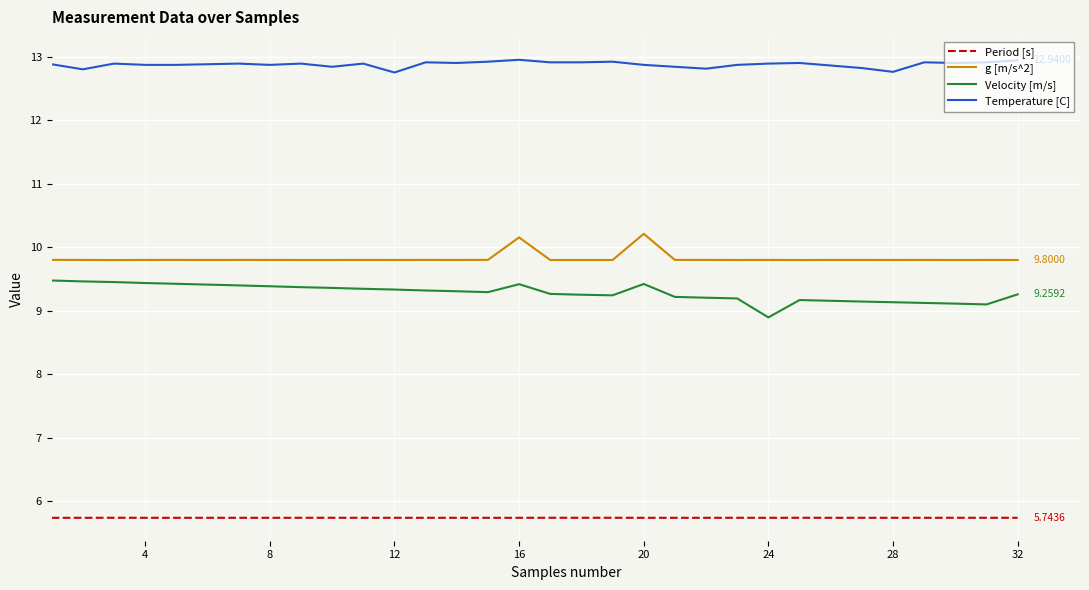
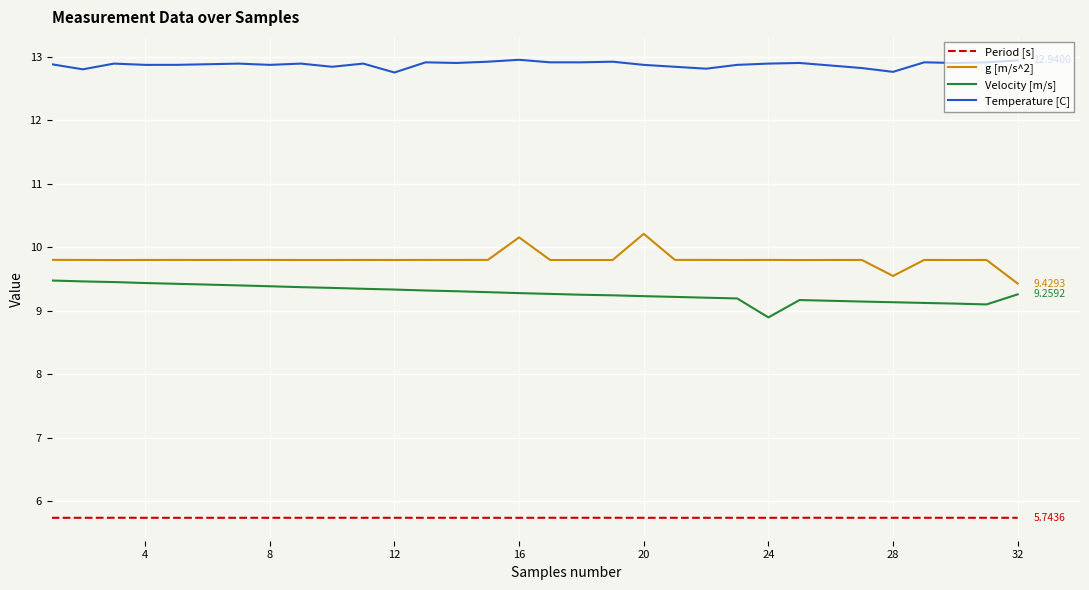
Velocity [m/s], 16: 9.4 -> 9.3
Velocity [m/s], 20: 9.4 -> 9.2
g [m/s^2], 28: 9.8 -> 9.5
g [m/s^2], 32: 9.8000 -> 9.4293
